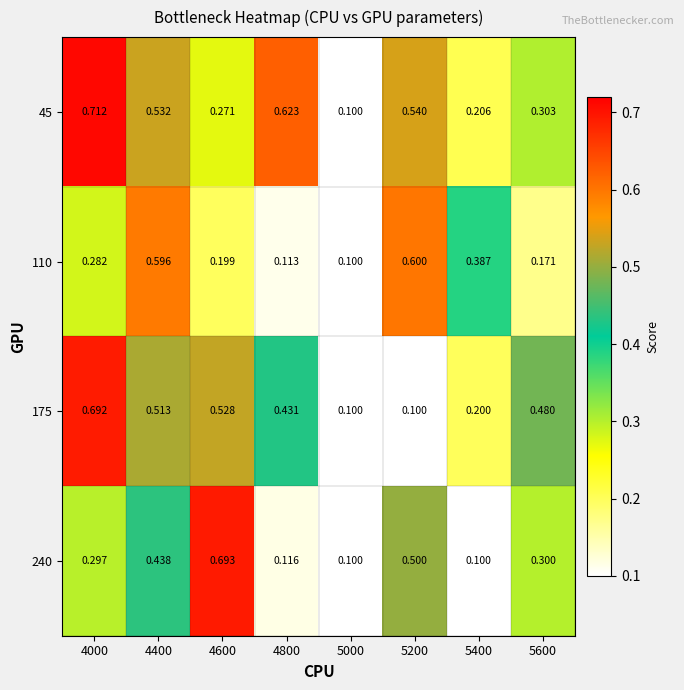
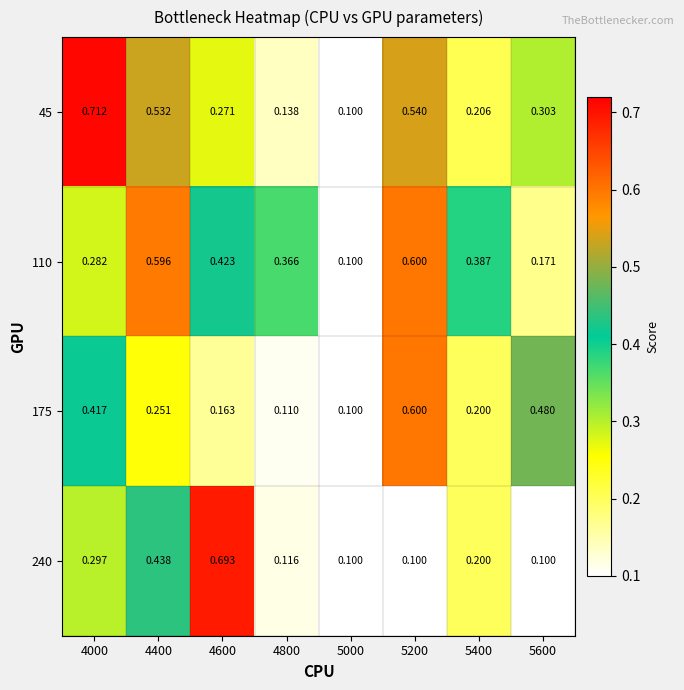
45, 4800: 0.623 -> 0.138
110, 4600: 0.199 -> 0.423
110, 4800: 0.113 -> 0.366
175, 4000: 0.692 -> 0.417
175, 4400: 0.513 -> 0.251
175, 4600: 0.528 -> 0.163
175, 4800: 0.431 -> 0.110
175, 5200: 0.100 -> 0.600
240, 5200: 0.500 -> 0.100
240, 5400: 0.100 -> 0.200
240, 5600: 0.300 -> 0.100
